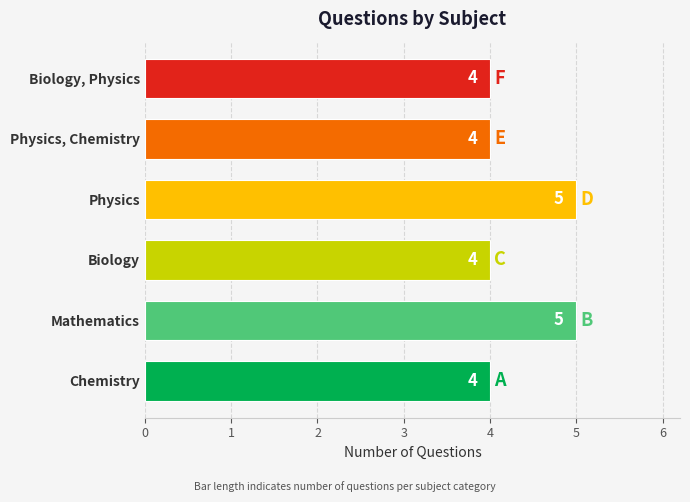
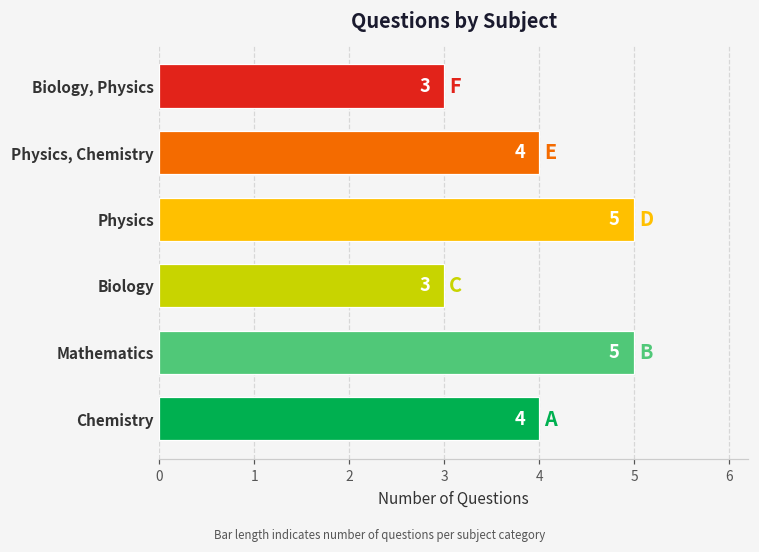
Biology, Physics: 4 -> 3
Biology: 4 -> 3
